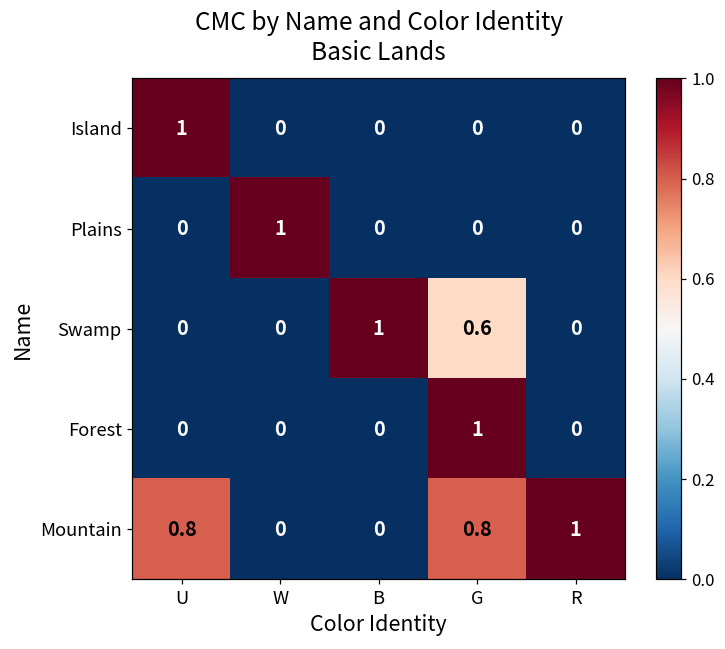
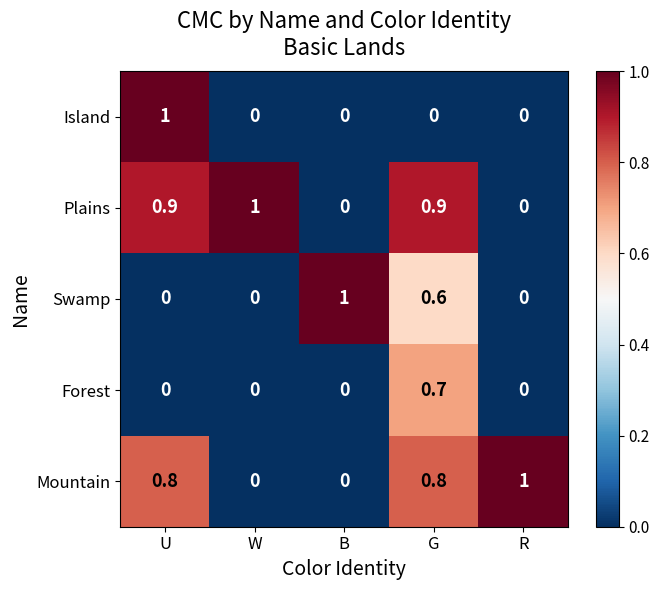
Plains, U: 0 -> 0.9
Plains, G: 0 -> 0.9
Forest, G: 1 -> 0.7
